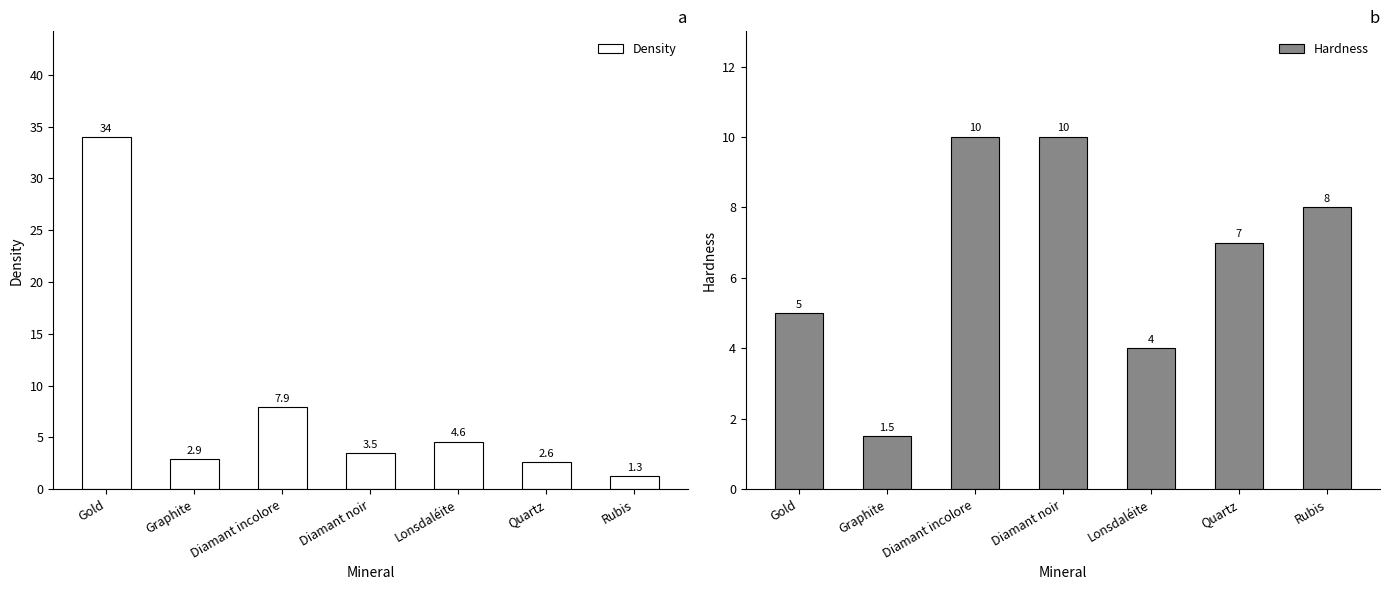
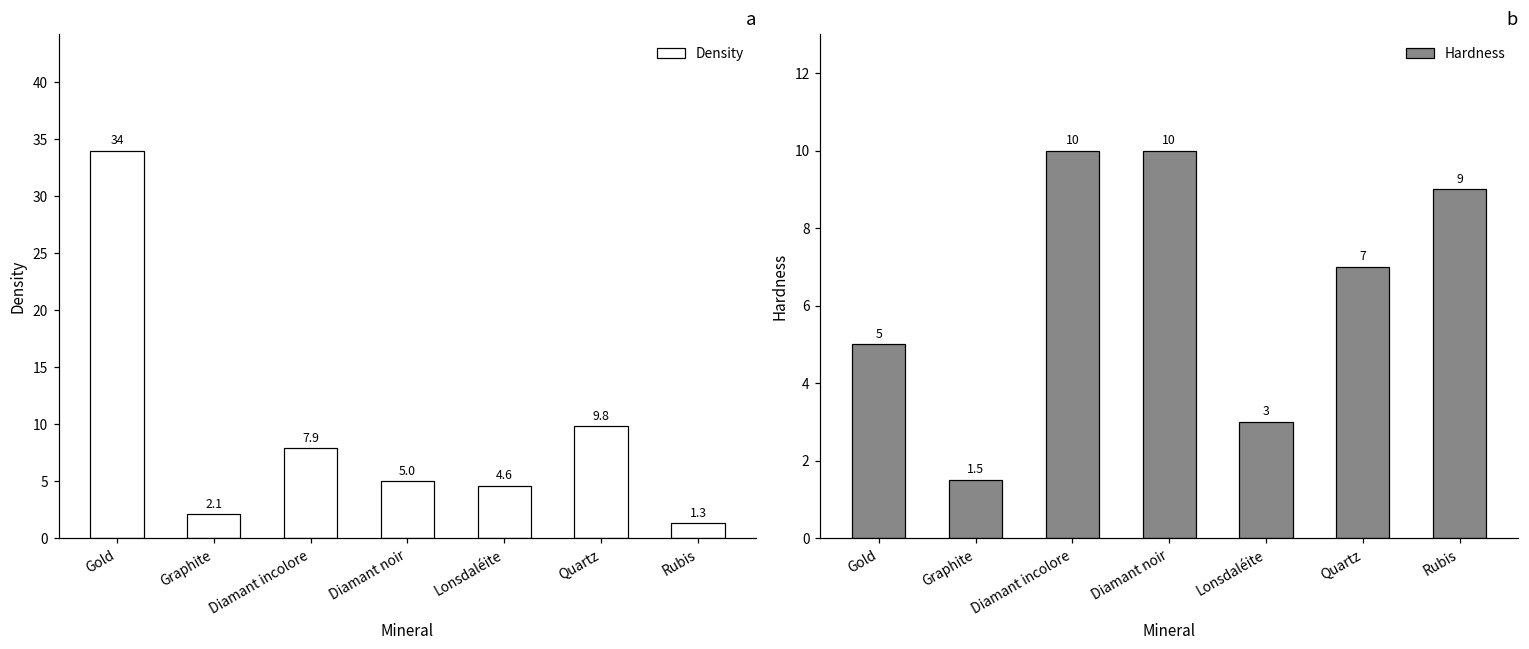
a, Graphite: 2.9 -> 2.1
a, Diamant noir: 3.5 -> 5.0
a, Quartz: 2.6 -> 9.8
b, Lonsdaléite: 4 -> 3
b, Rubis: 8 -> 9
